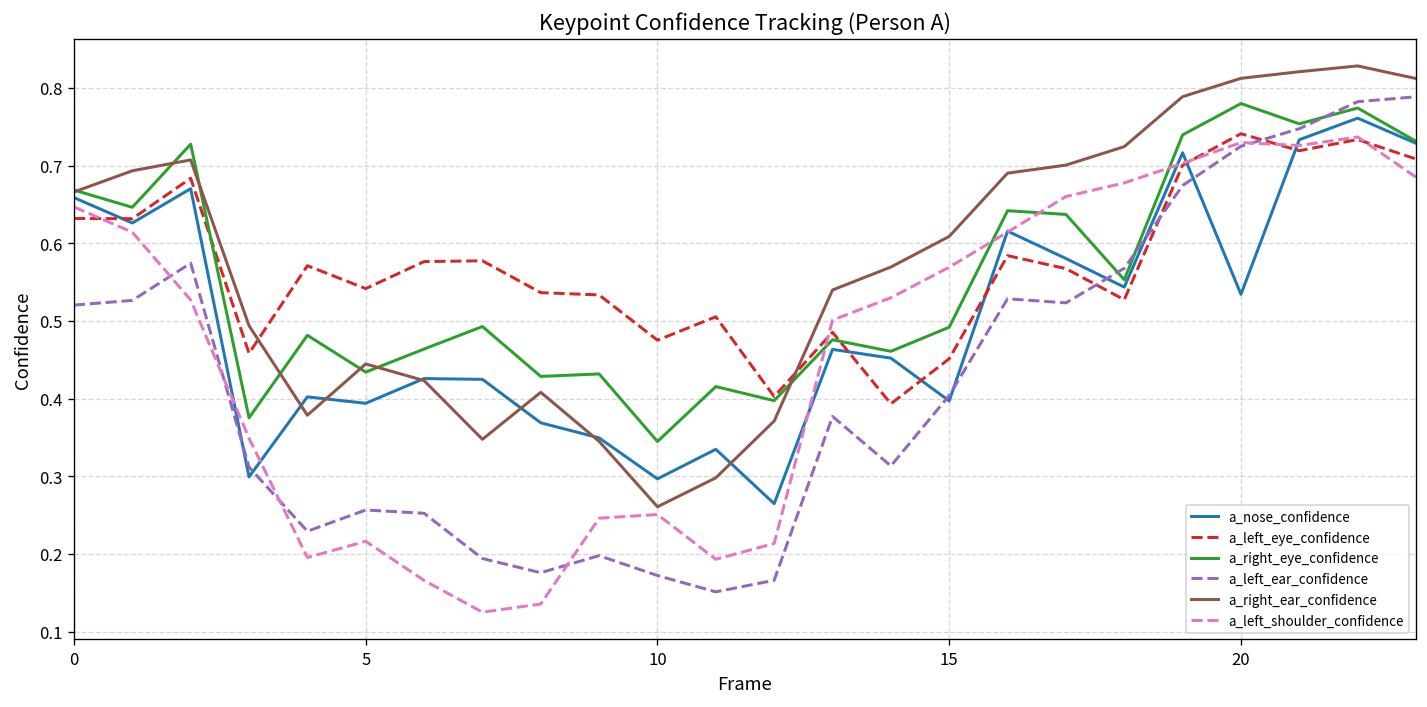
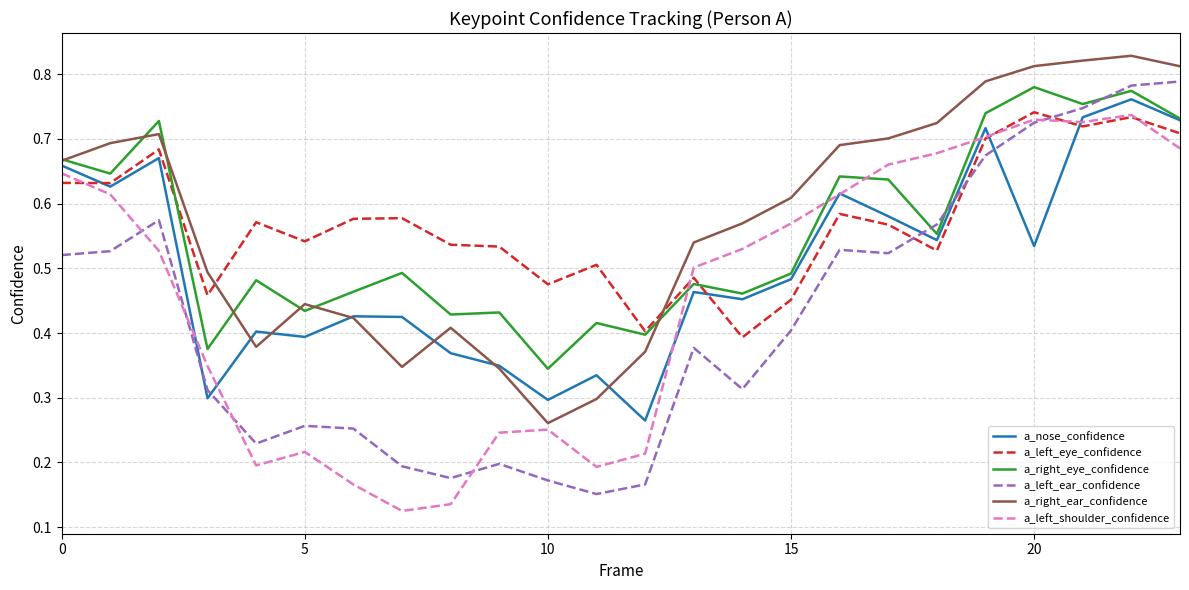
a_nose_confidence, 15: 0.40 -> 0.48
